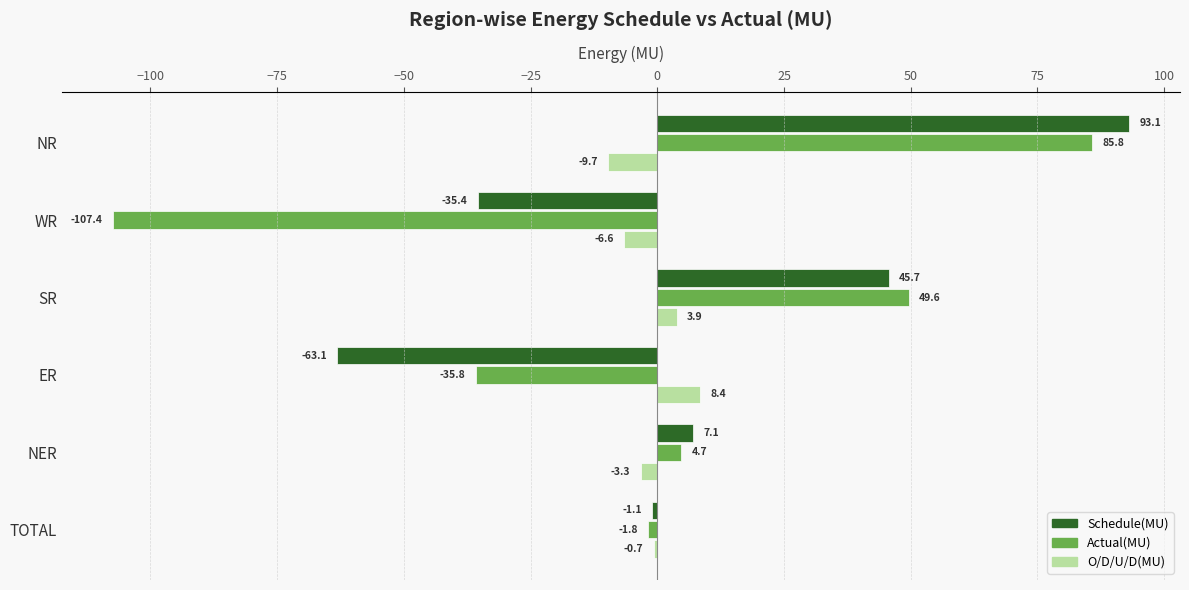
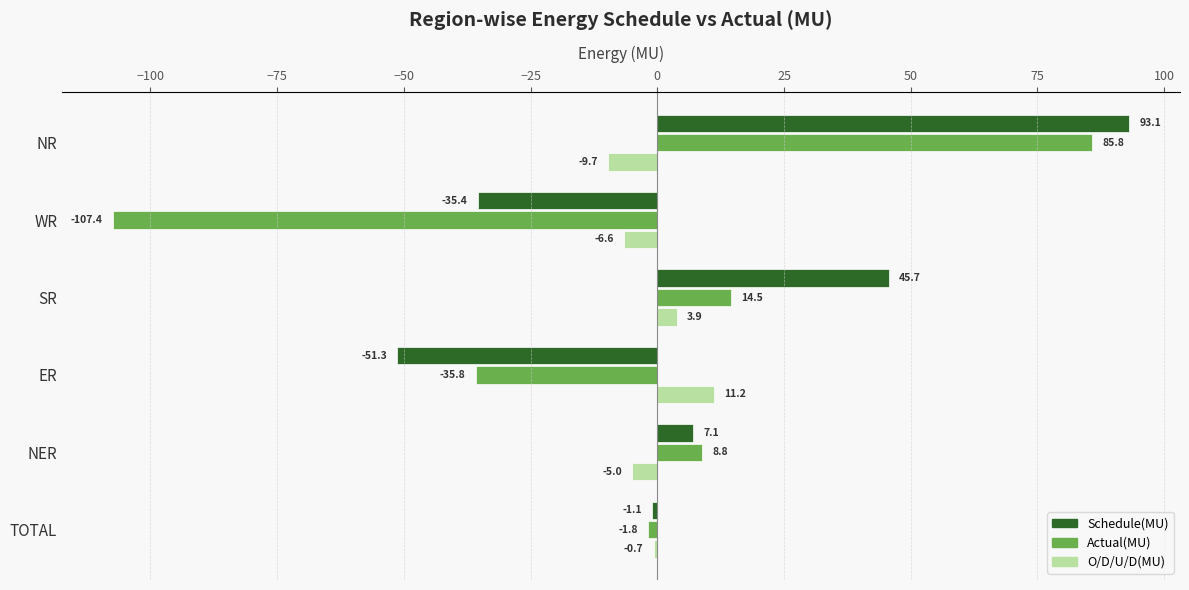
Actual(MU), SR: 49.6 -> 14.5
Schedule(MU), ER: -63.1 -> -51.3
O/D/U/D(MU), ER: 8.4 -> 11.2
Actual(MU), NER: 4.7 -> 8.8
O/D/U/D(MU), NER: -3.3 -> -5.0
